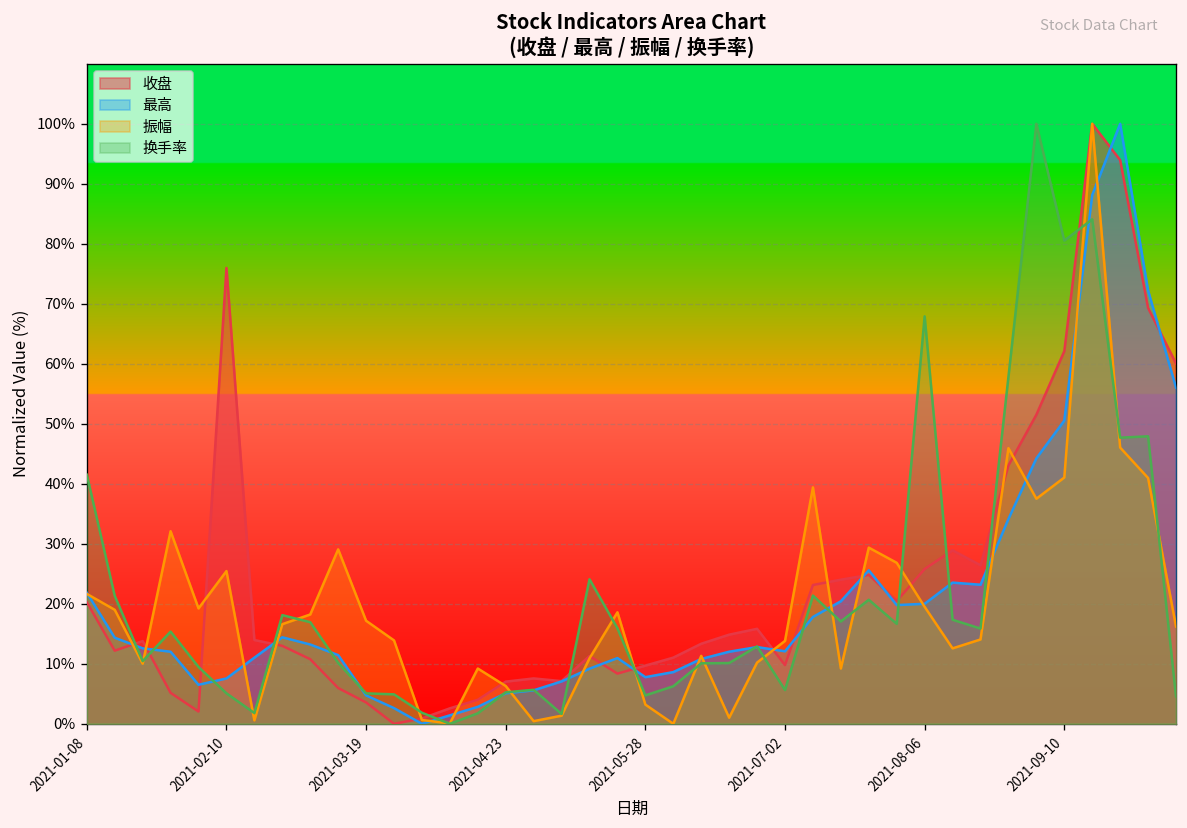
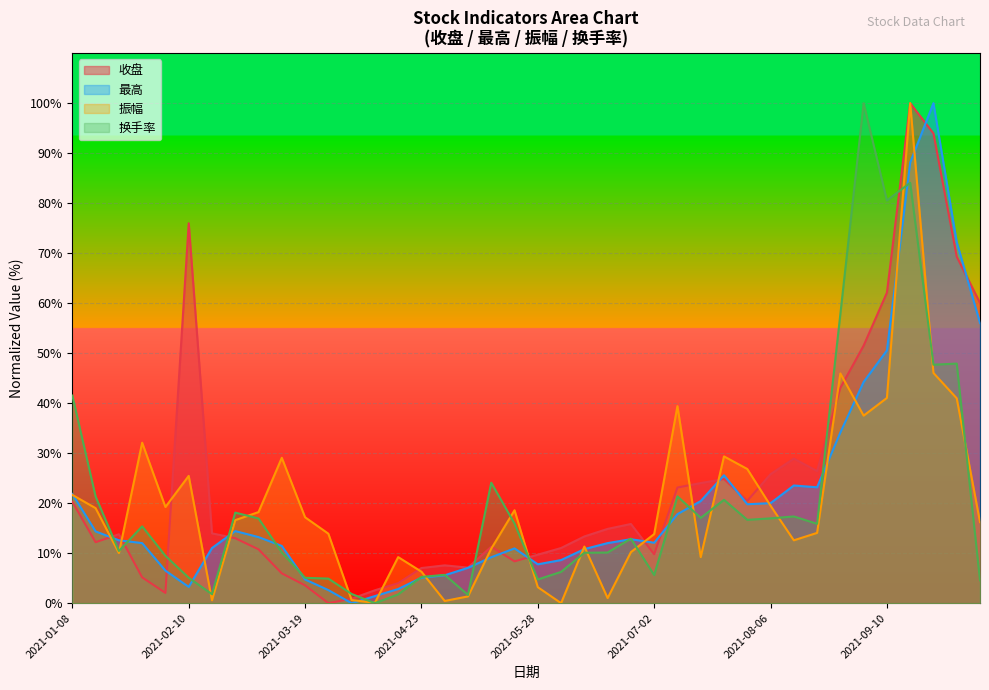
最高, 2021-02-10: 8% -> 3%
换手率, 2021-08-06: 68% -> 17%
